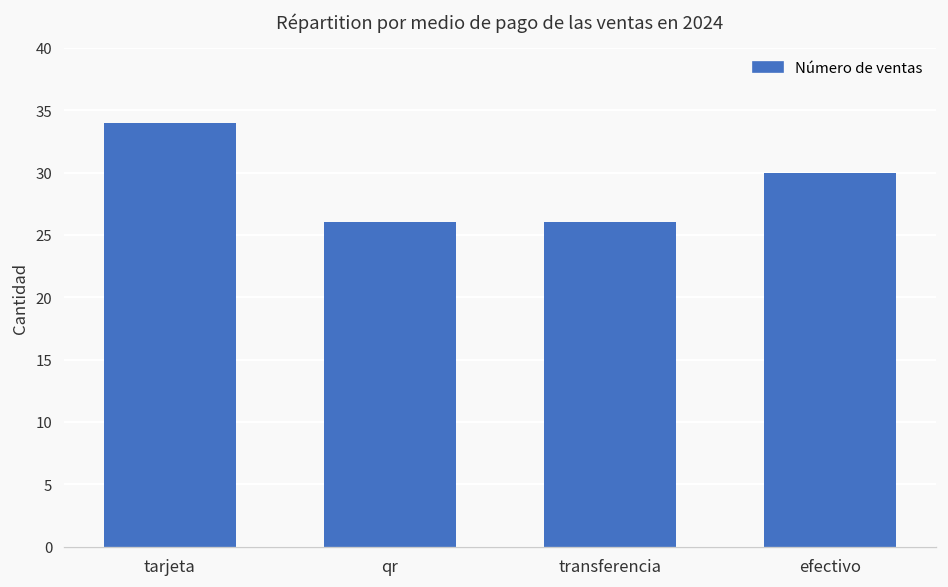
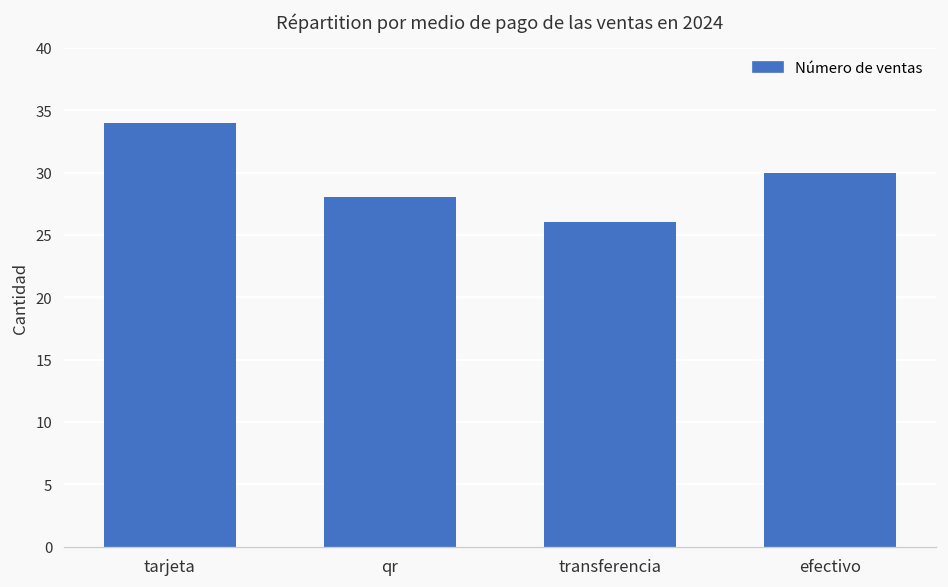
qr: 26 -> 28
